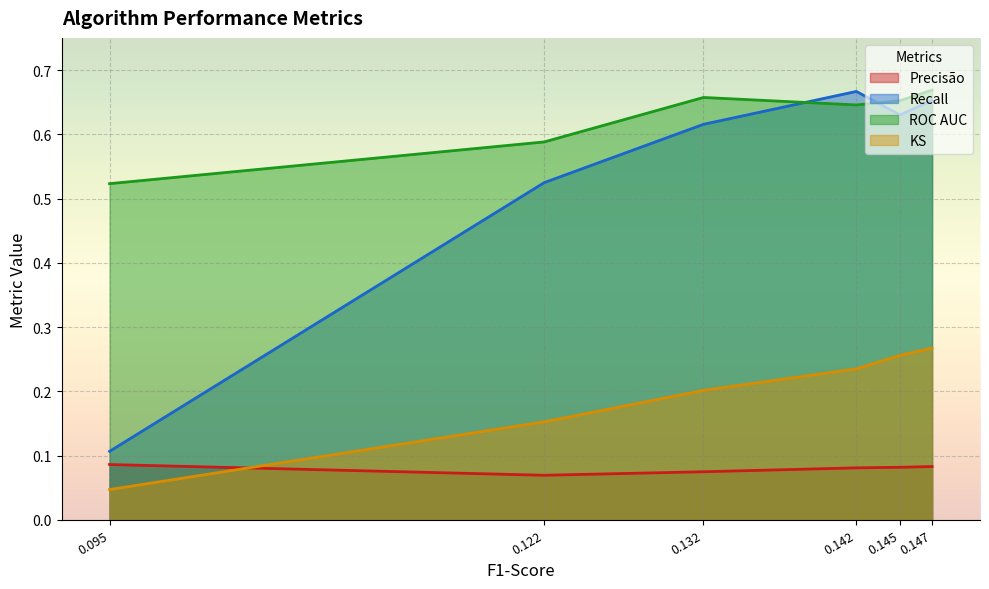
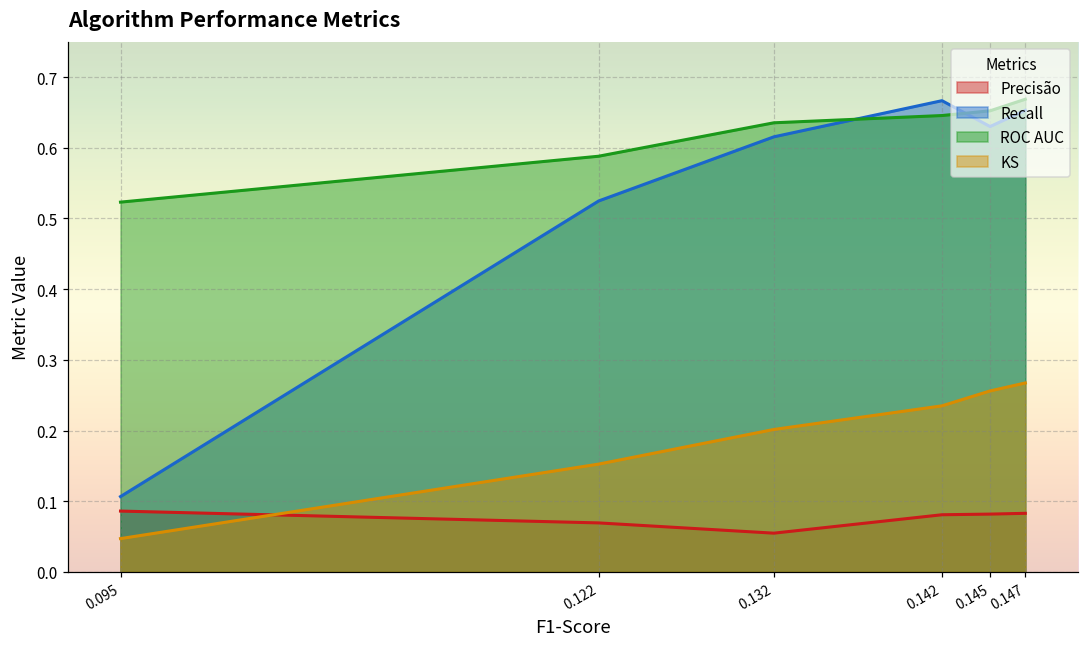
Precisão, 0.132: 0.07 -> 0.05
ROC AUC, 0.132: 0.66 -> 0.64
